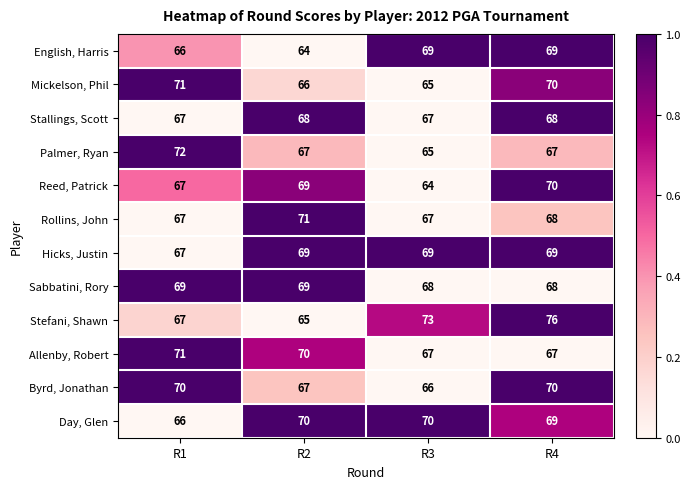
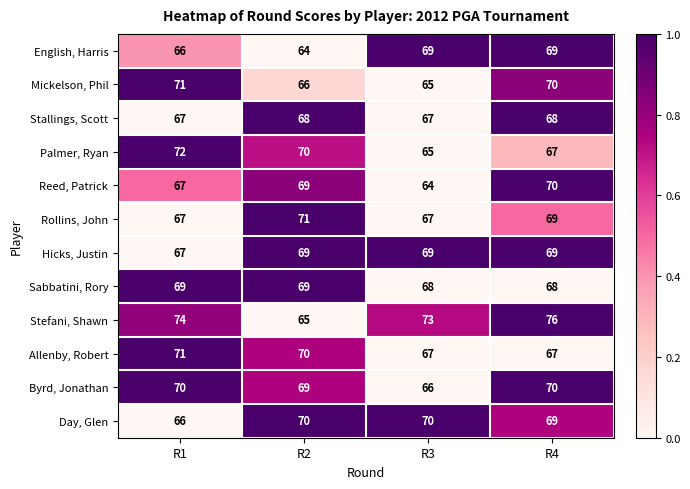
Palmer, Ryan, R2: 67 -> 70
Rollins, John, R4: 68 -> 69
Stefani, Shawn, R1: 67 -> 74
Byrd, Jonathan, R2: 67 -> 69
